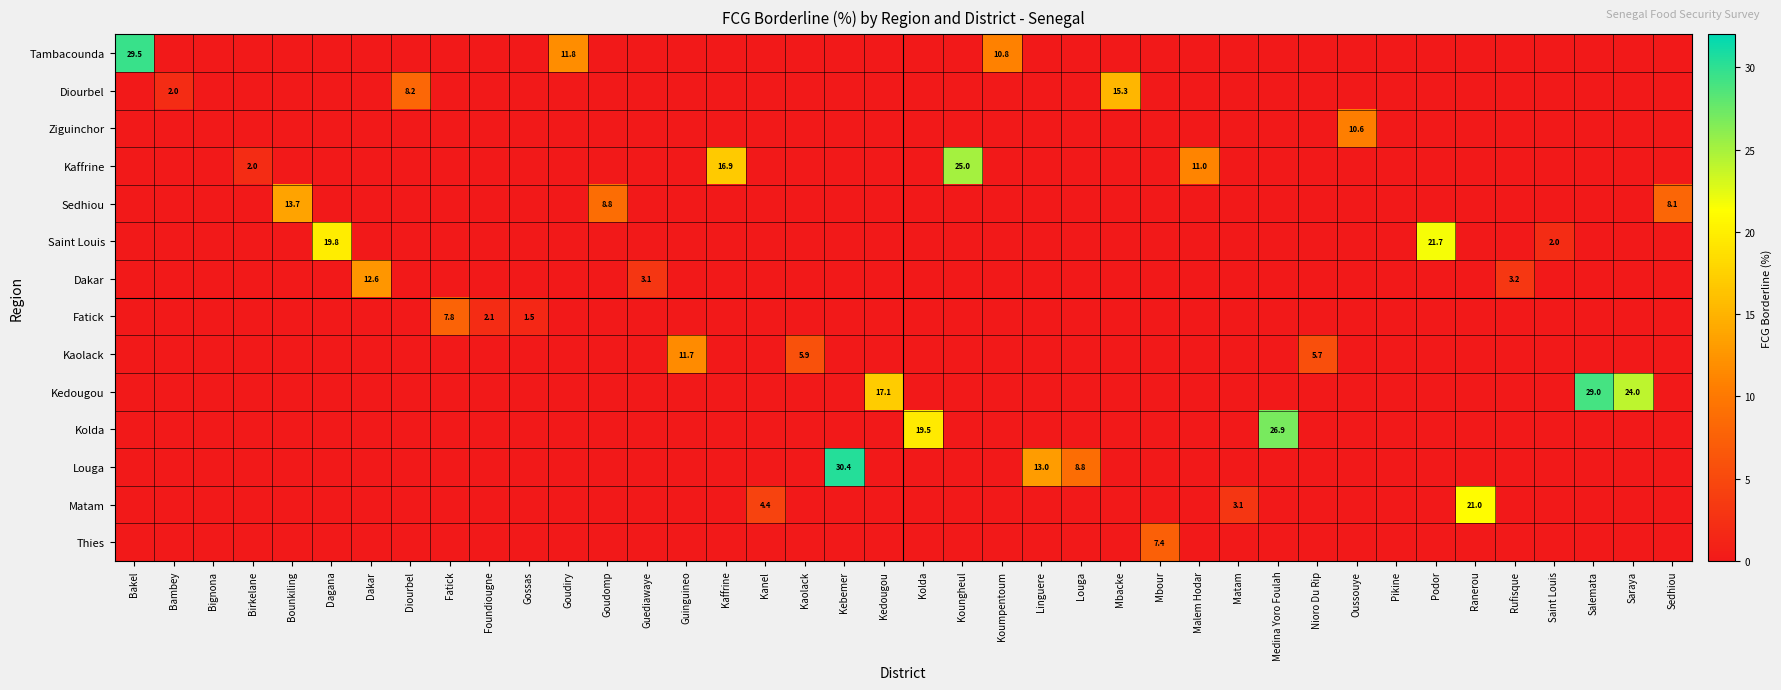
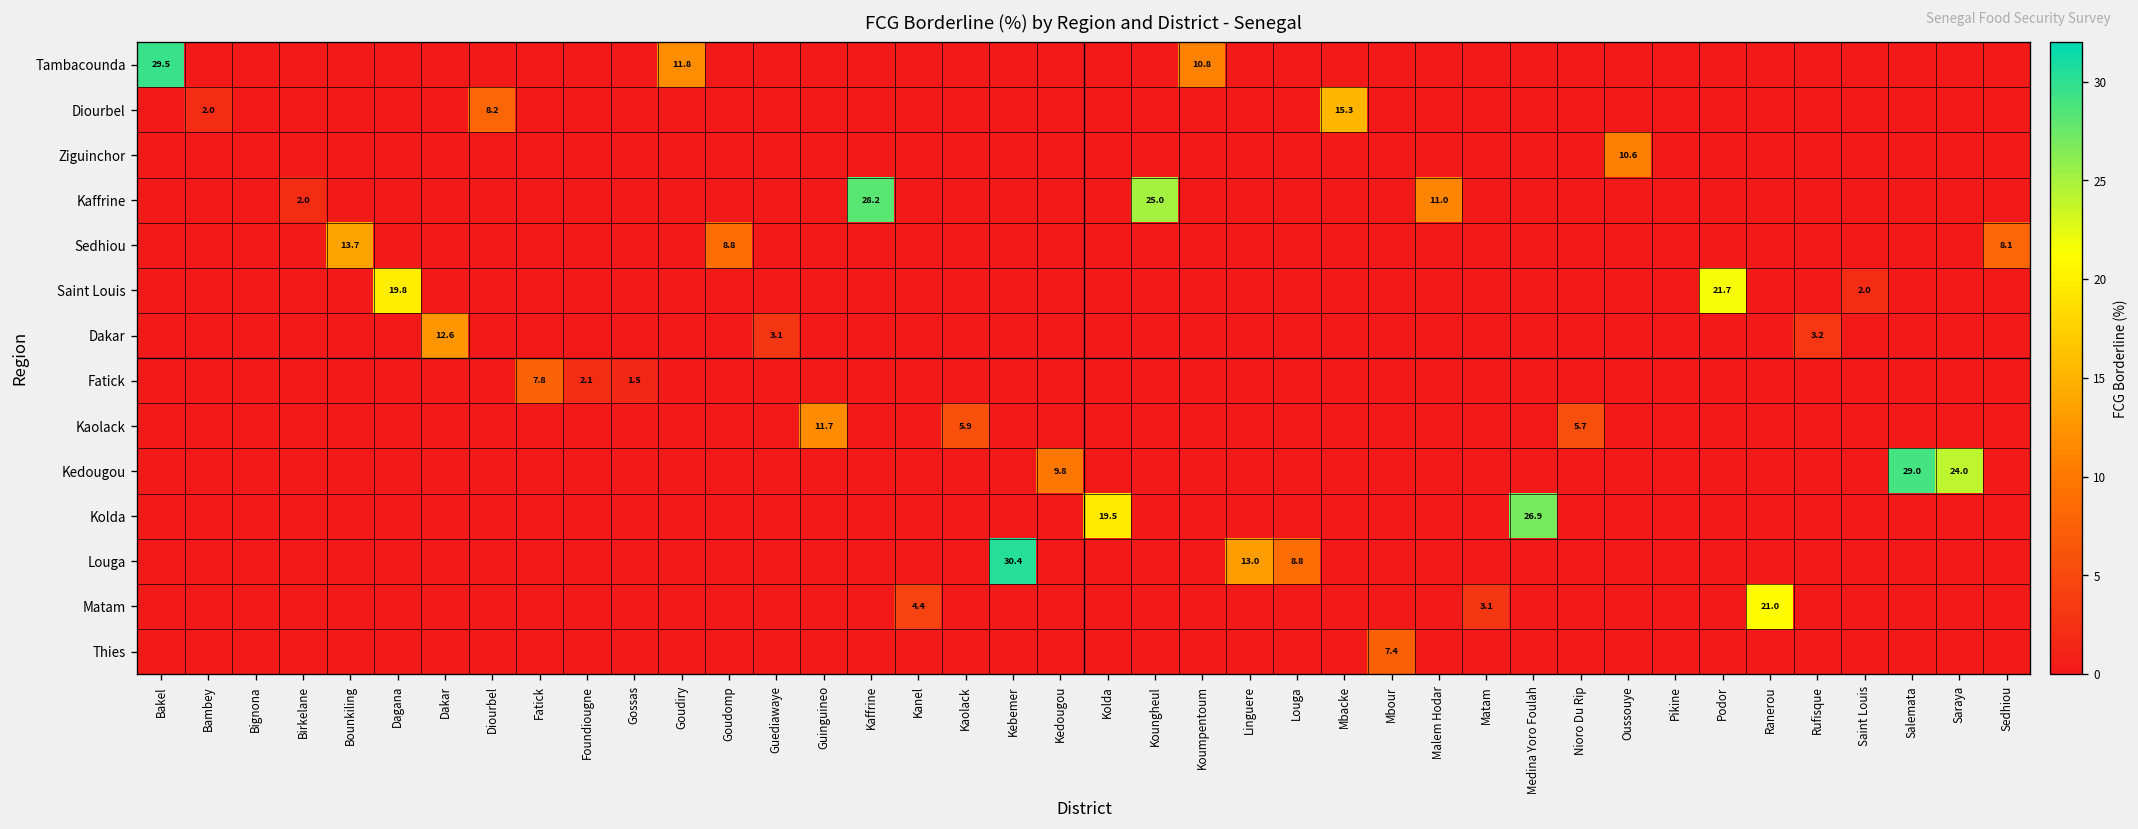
Kaffrine, Kaffrine: 16.9 -> 28.2
Kedougou, Kedougou: 17.1 -> 9.8
